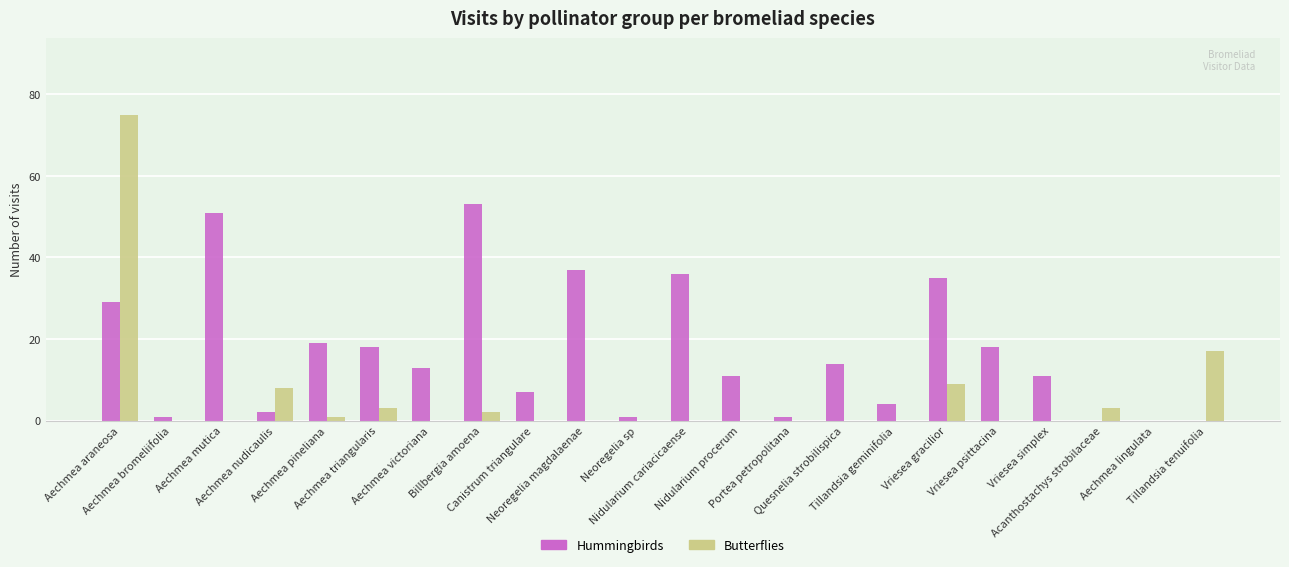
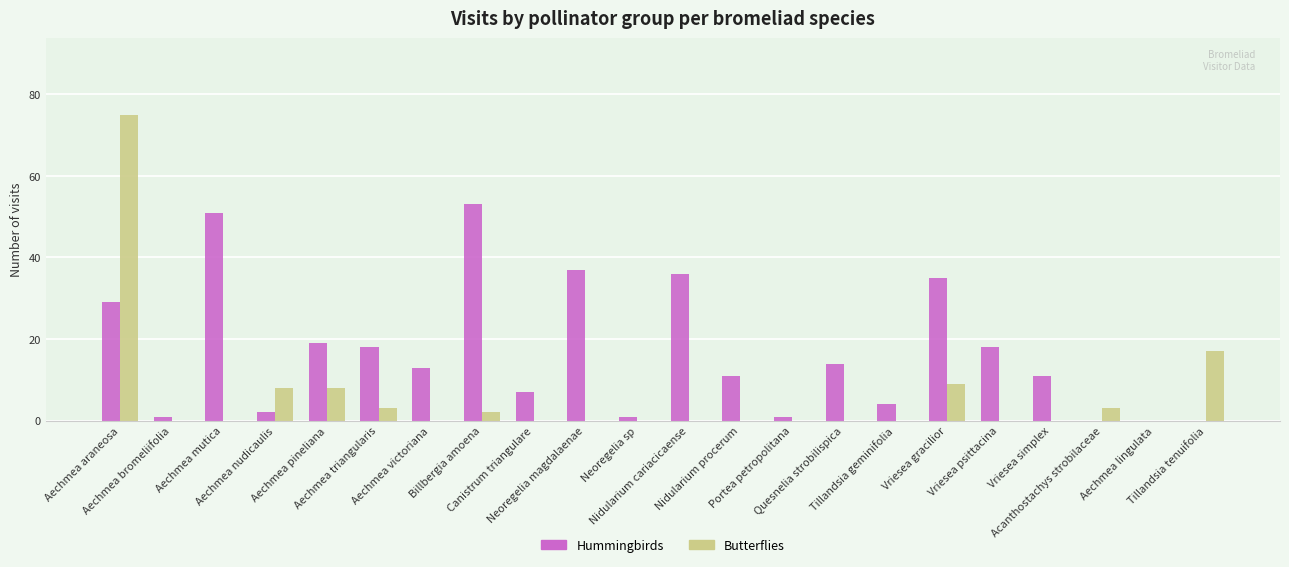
Butterflies, Aechmea pineliana: 1 -> 8
